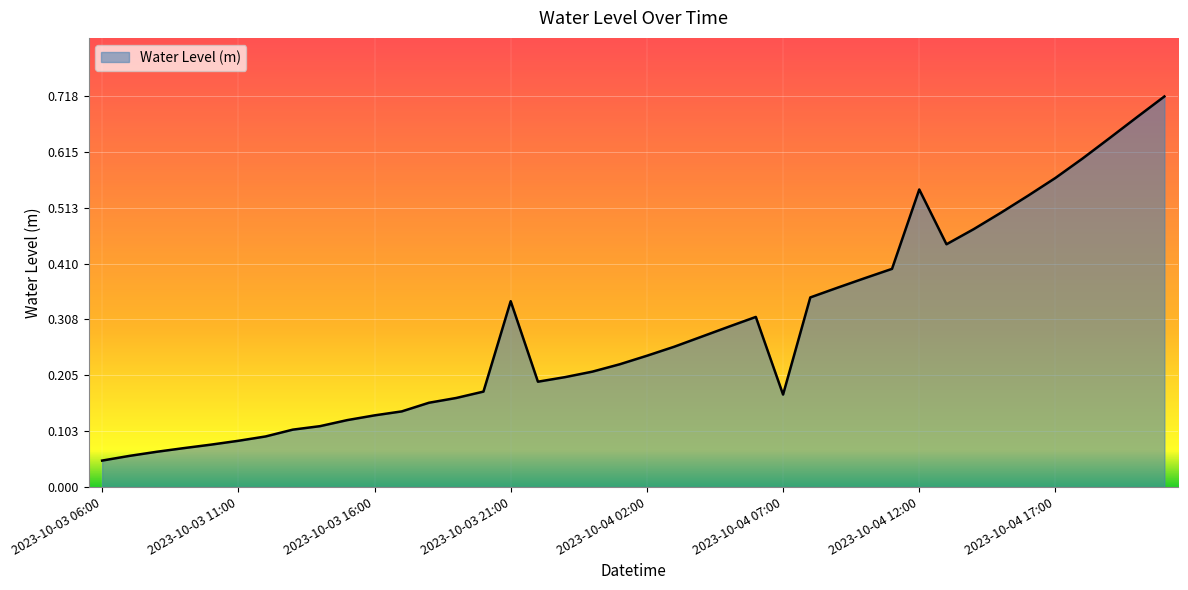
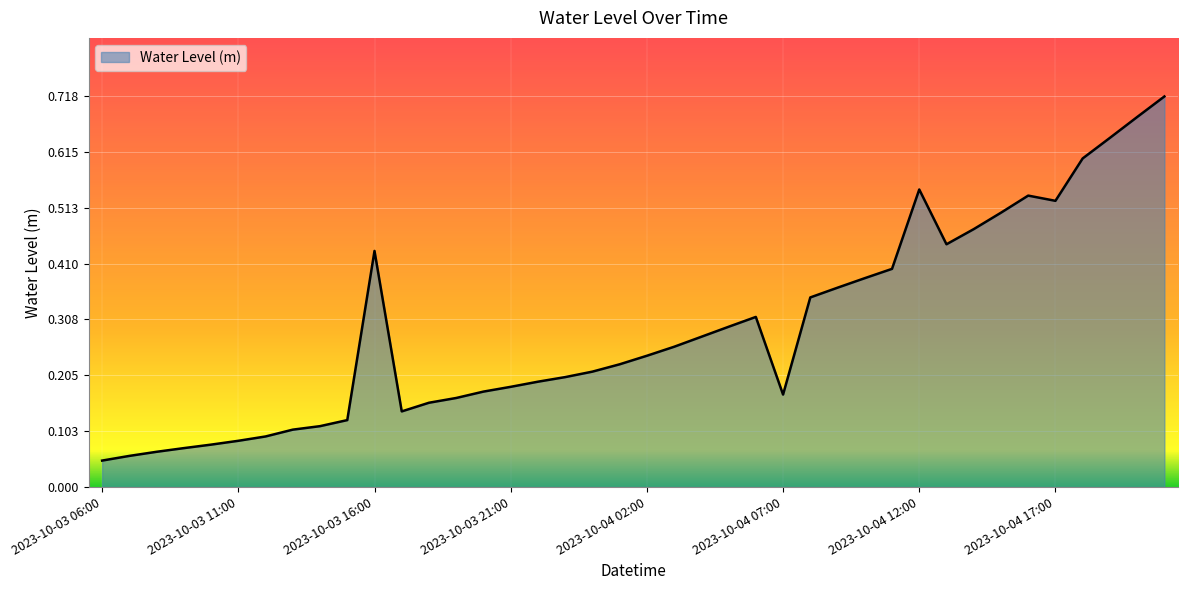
2023-10-03 16:00: 0.13 -> 0.43
2023-10-03 21:00: 0.34 -> 0.18
2023-10-04 17:00: 0.57 -> 0.53
